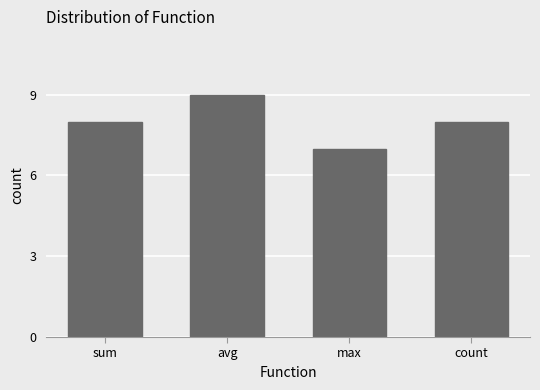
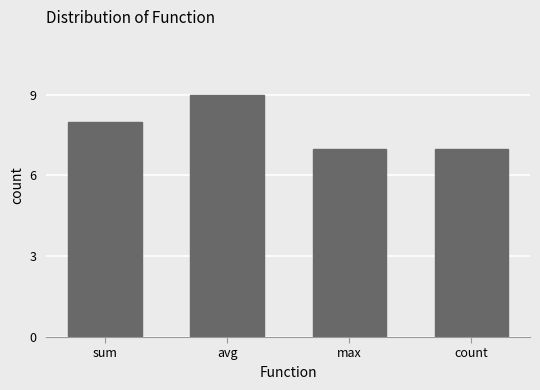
count: 8 -> 7
